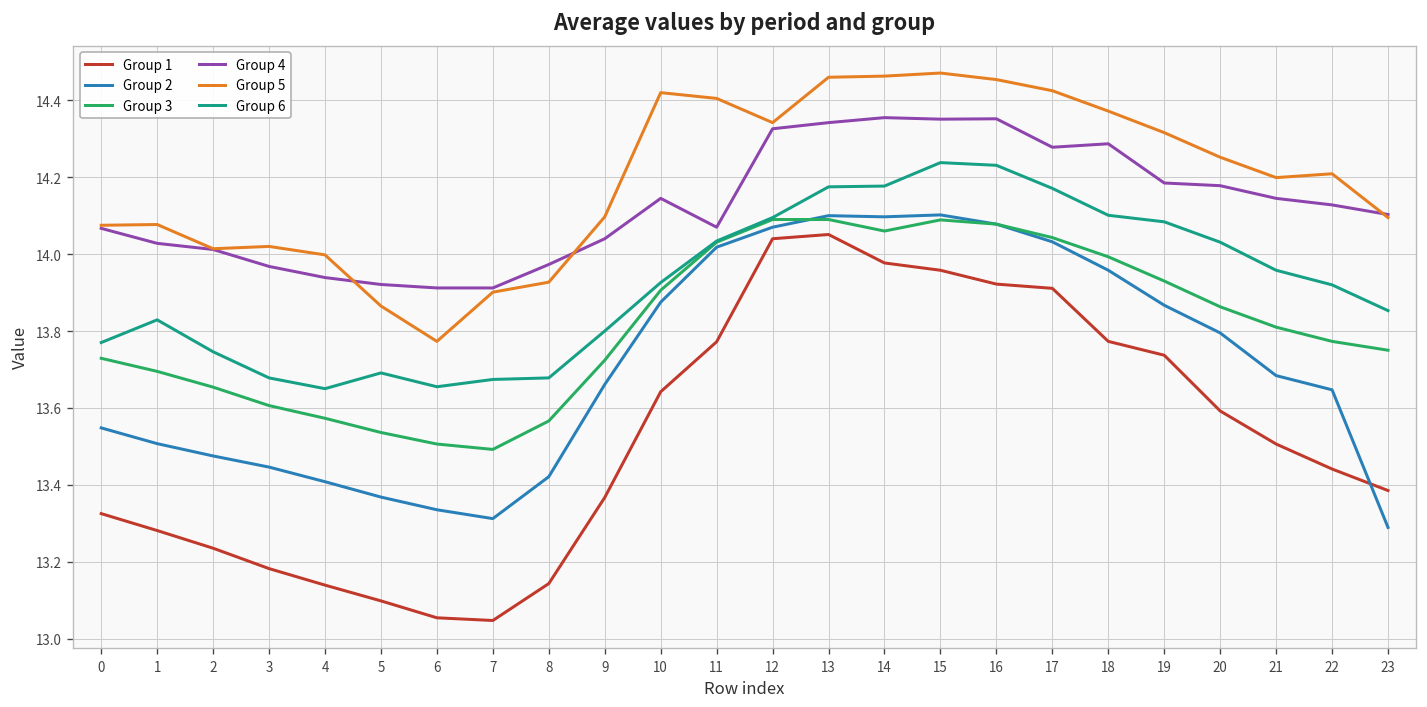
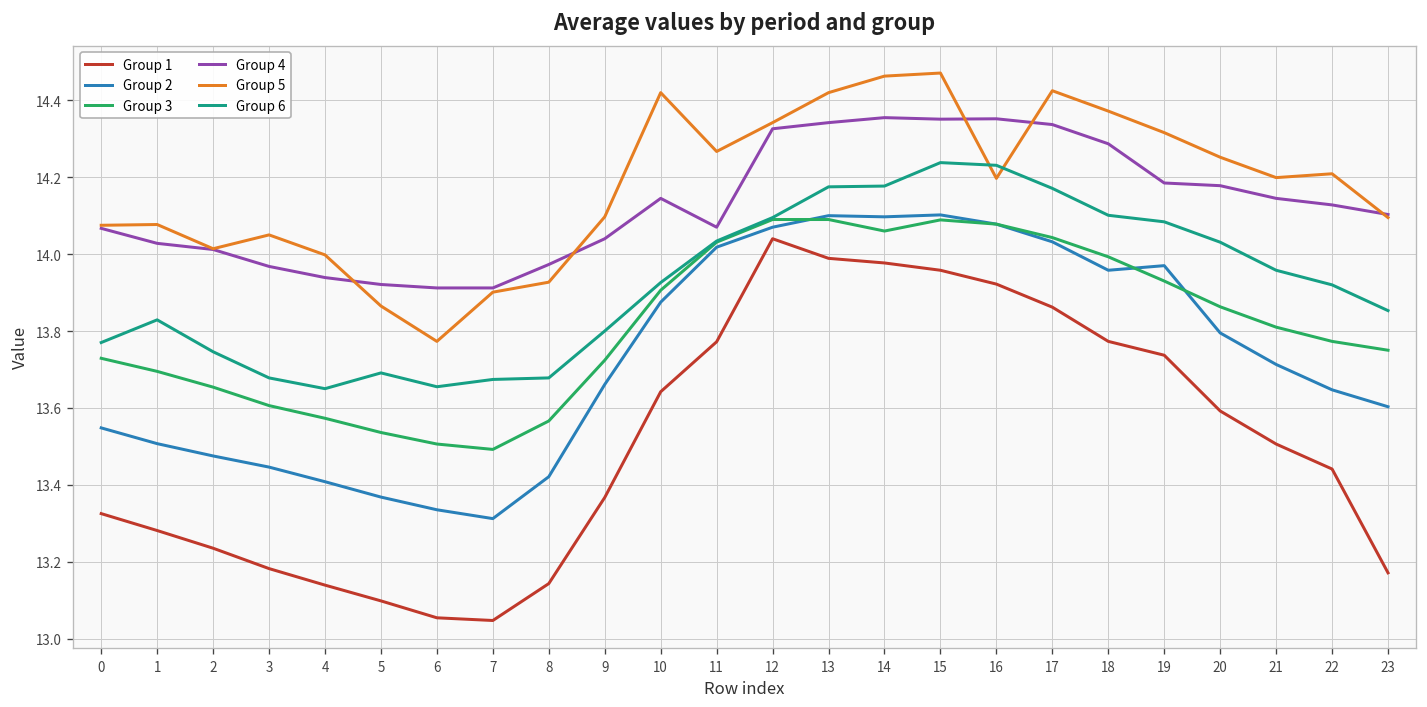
Group 5, 3: 14.02 -> 14.05
Group 5, 11: 14.41 -> 14.27
Group 1, 13: 14.05 -> 13.99
Group 5, 13: 14.46 -> 14.42
Group 5, 16: 14.45 -> 14.20
Group 1, 17: 13.91 -> 13.86
Group 4, 17: 14.28 -> 14.34
Group 2, 19: 13.87 -> 13.97
Group 2, 21: 13.68 -> 13.71
Group 1, 23: 13.39 -> 13.17
Group 2, 23: 13.29 -> 13.60
